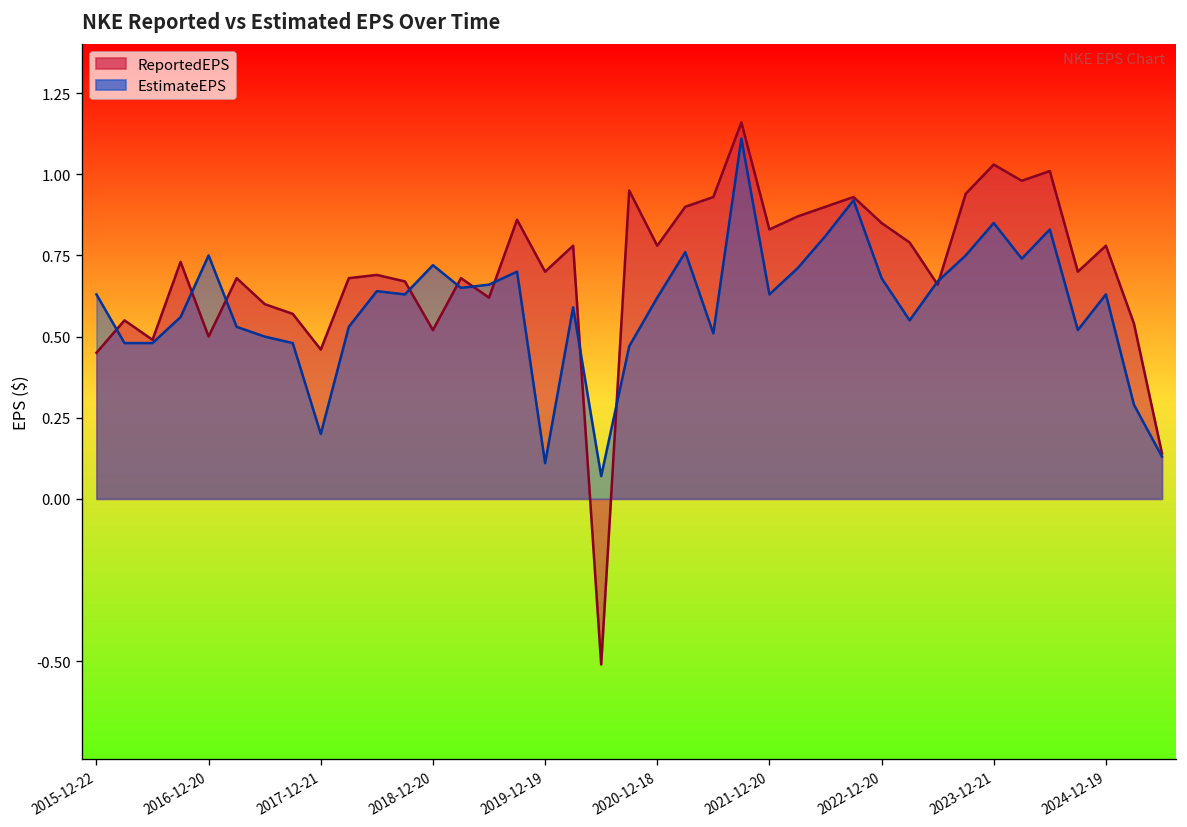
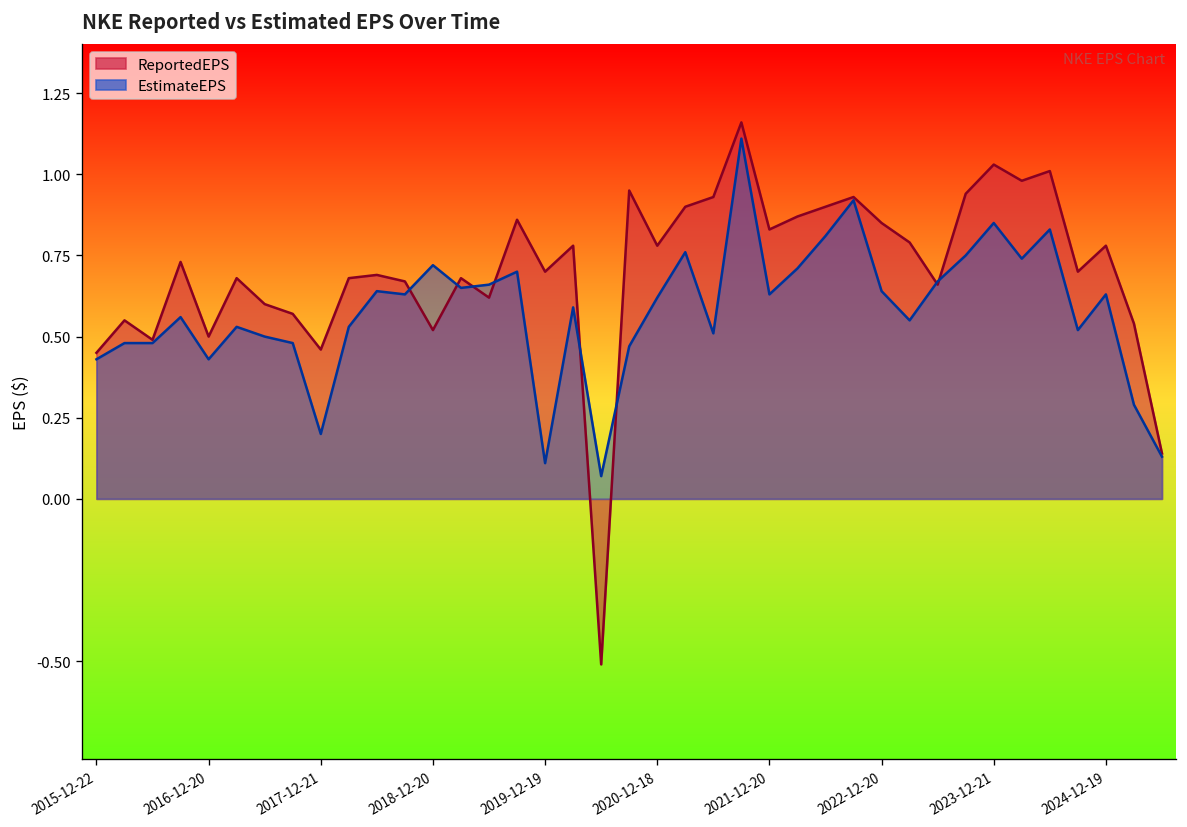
EstimateEPS, 2015-12-22: 0.63 -> 0.43
EstimateEPS, 2016-12-20: 0.75 -> 0.43
EstimateEPS, 2022-12-20: 0.68 -> 0.64
